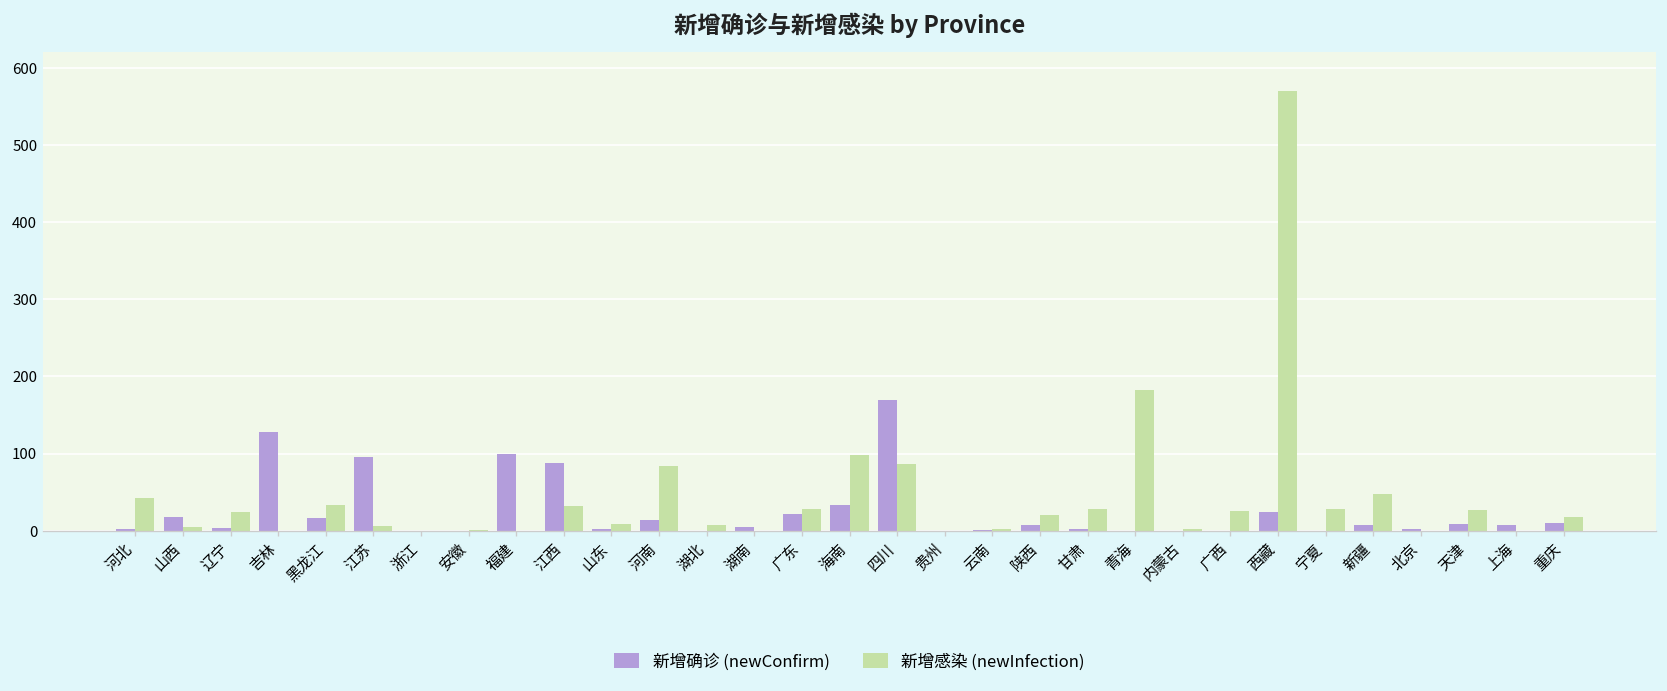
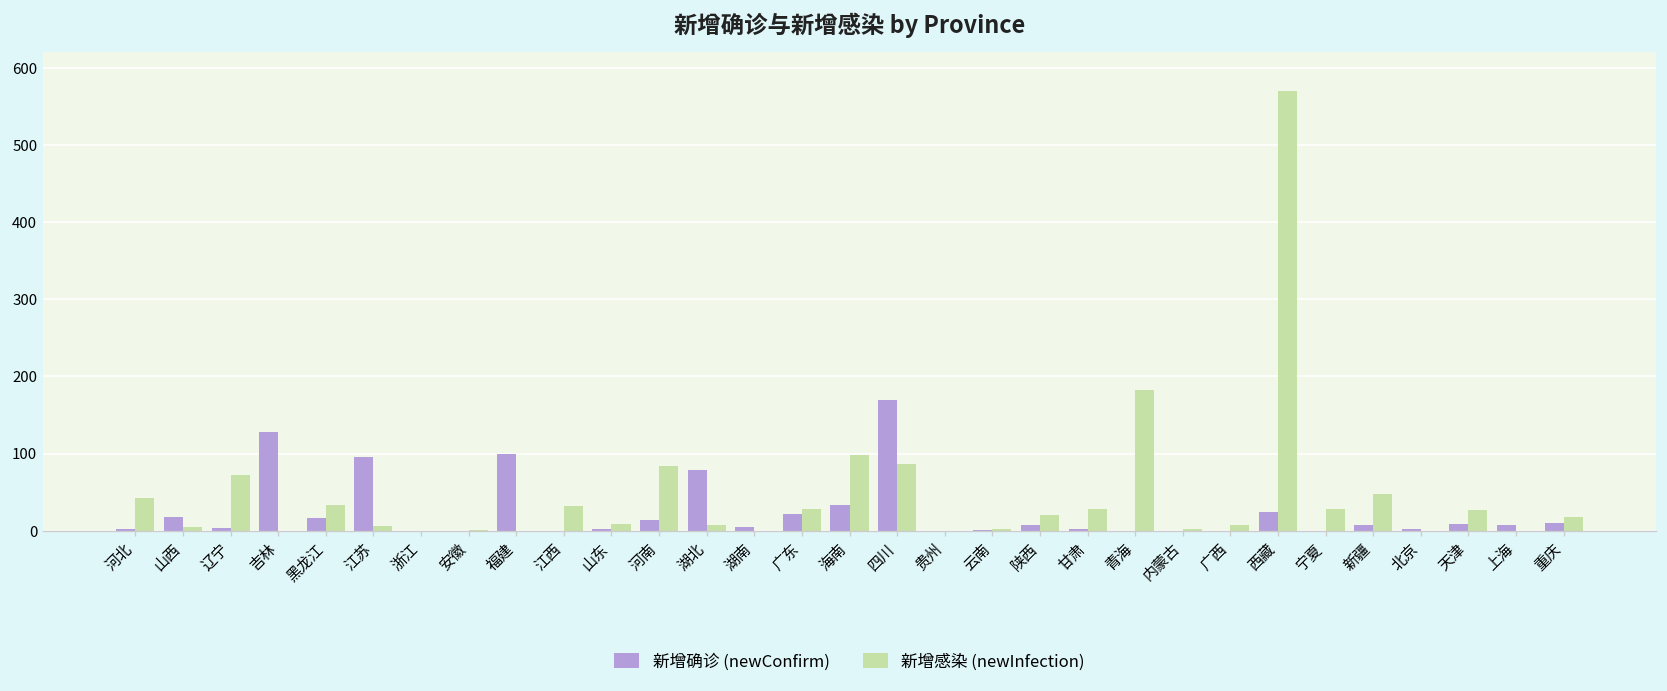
新增感染 (newInfection), 辽宁: 30 -> 70
新增确诊 (newConfirm), 江西: 90 -> 0
新增确诊 (newConfirm), 湖北: 0 -> 80
新增感染 (newInfection), 广西: 30 -> 10
